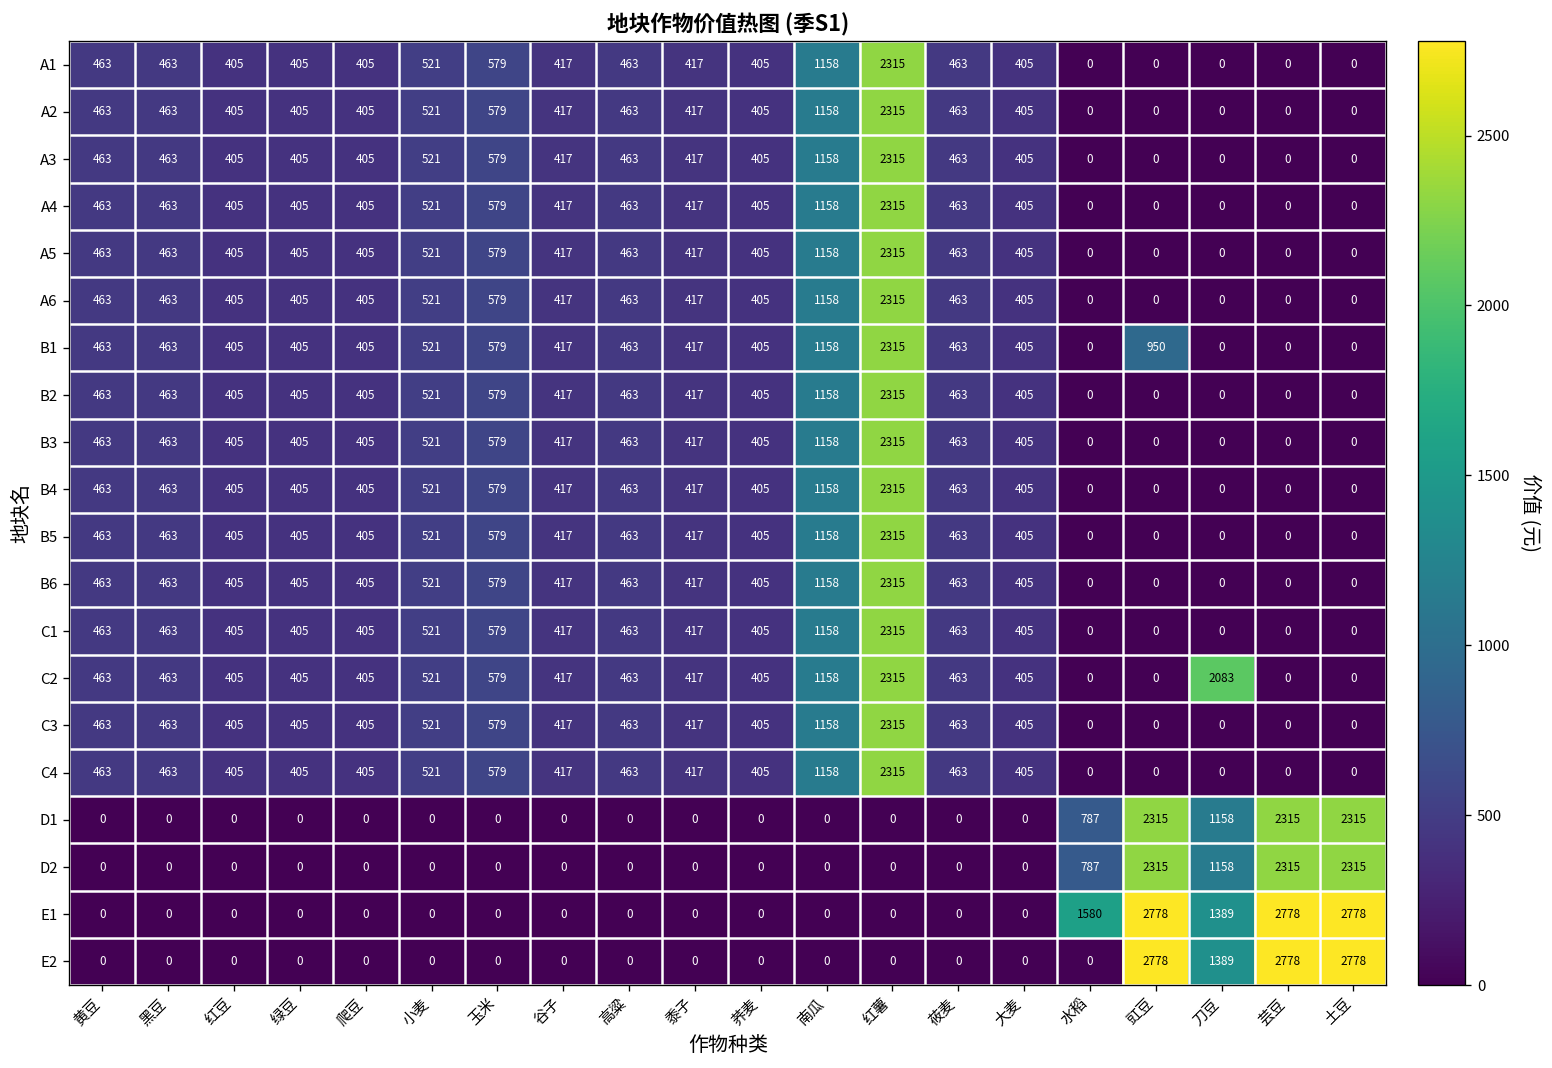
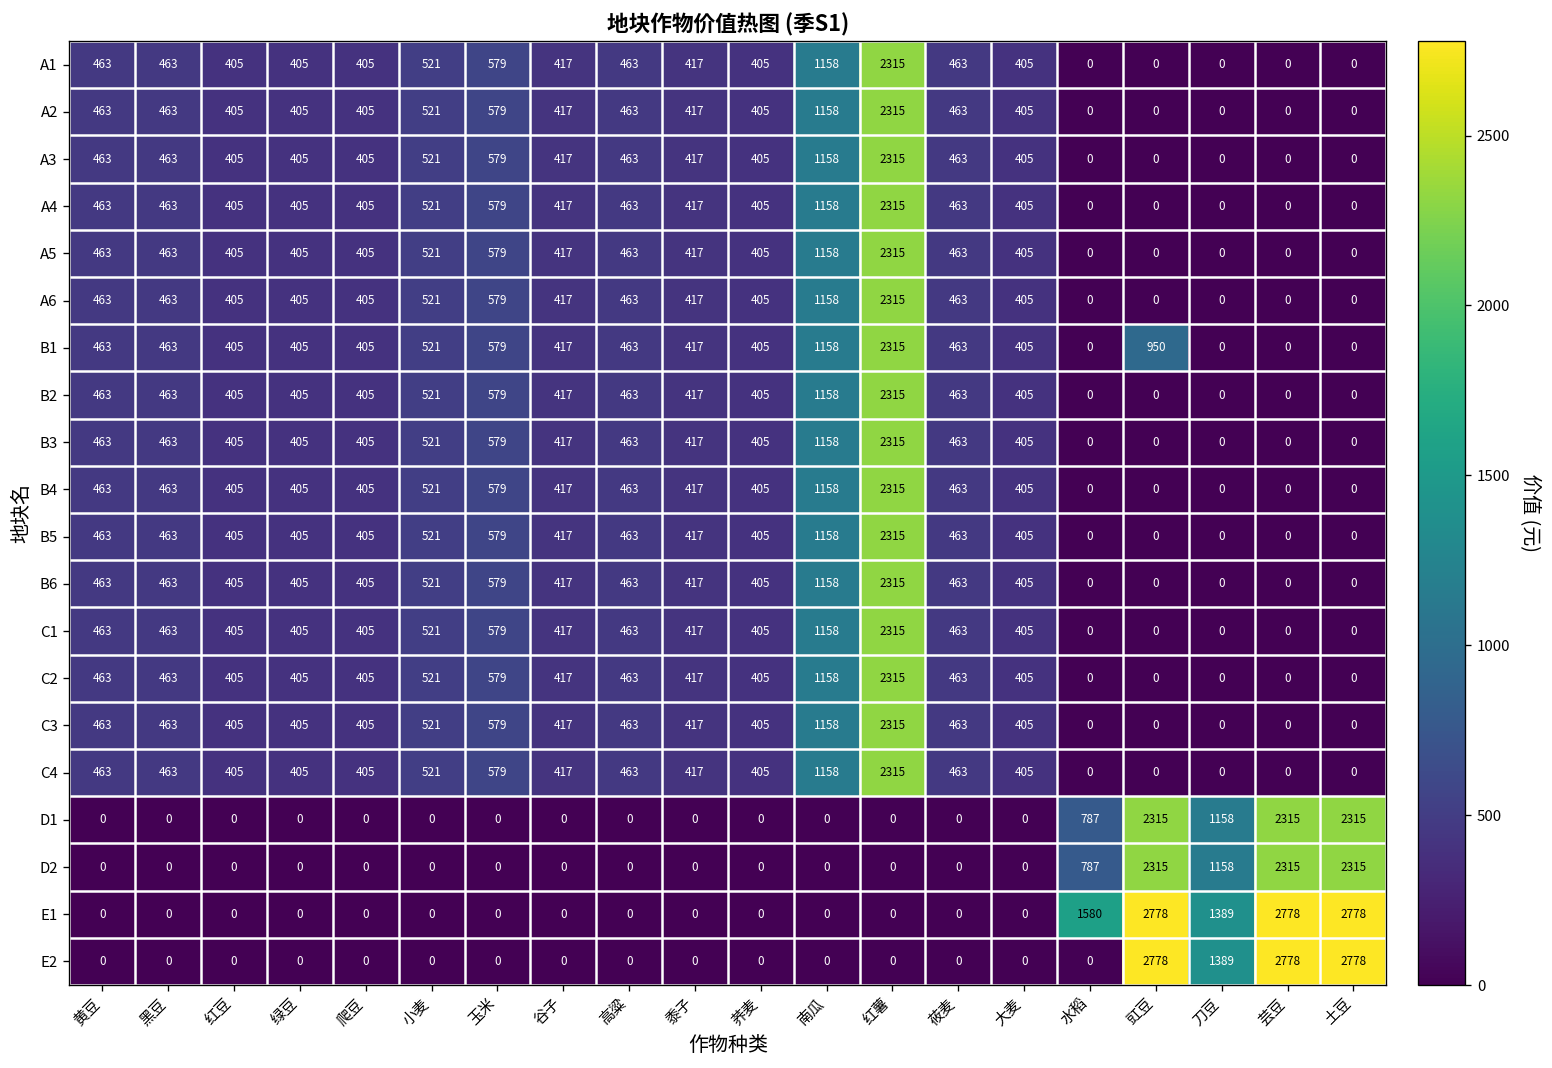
C2, 刀豆: 2083 -> 0
